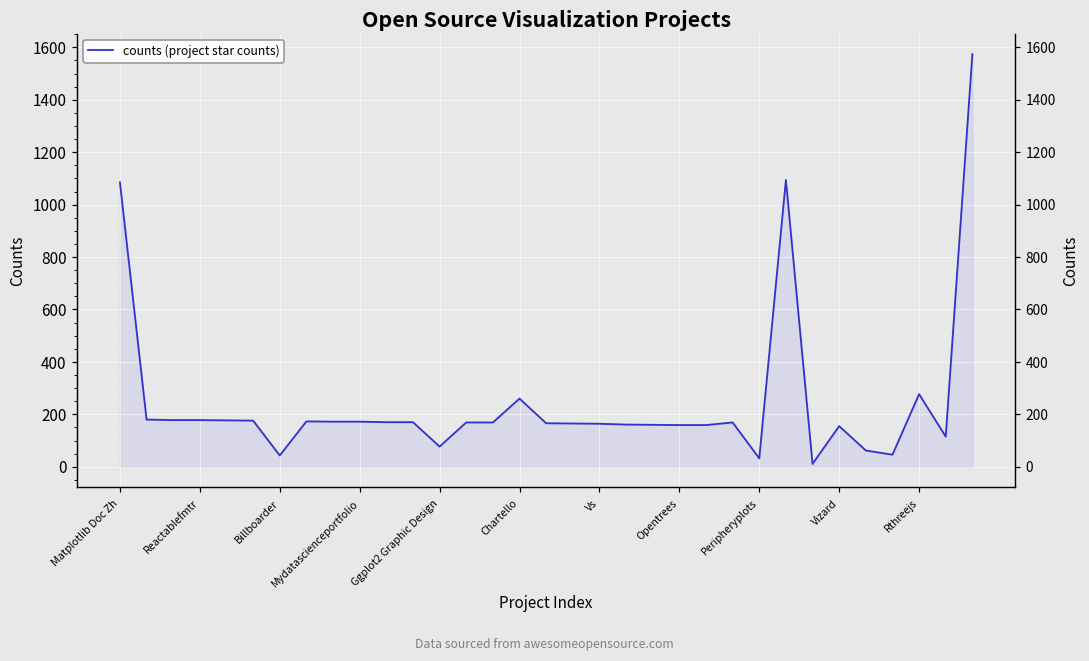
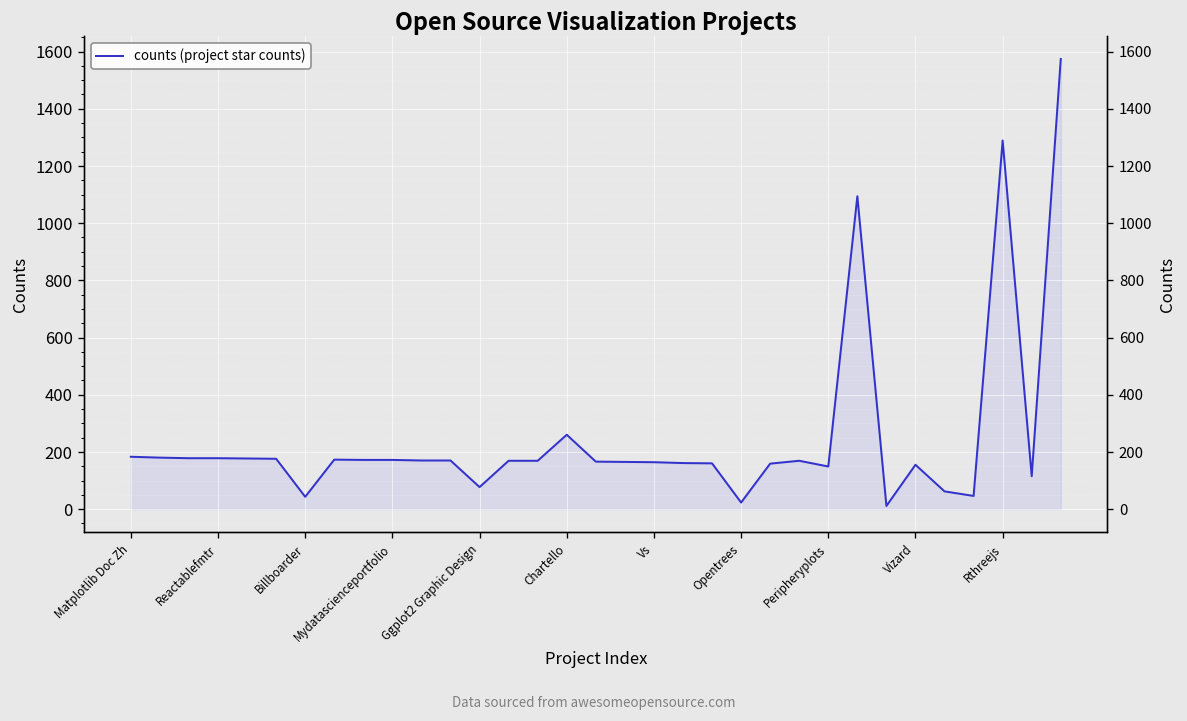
Matplotlib Doc Zh: 1090 -> 180
Opentrees: 160 -> 20
Peripheryplots: 30 -> 150
Rthreejs: 280 -> 1290
